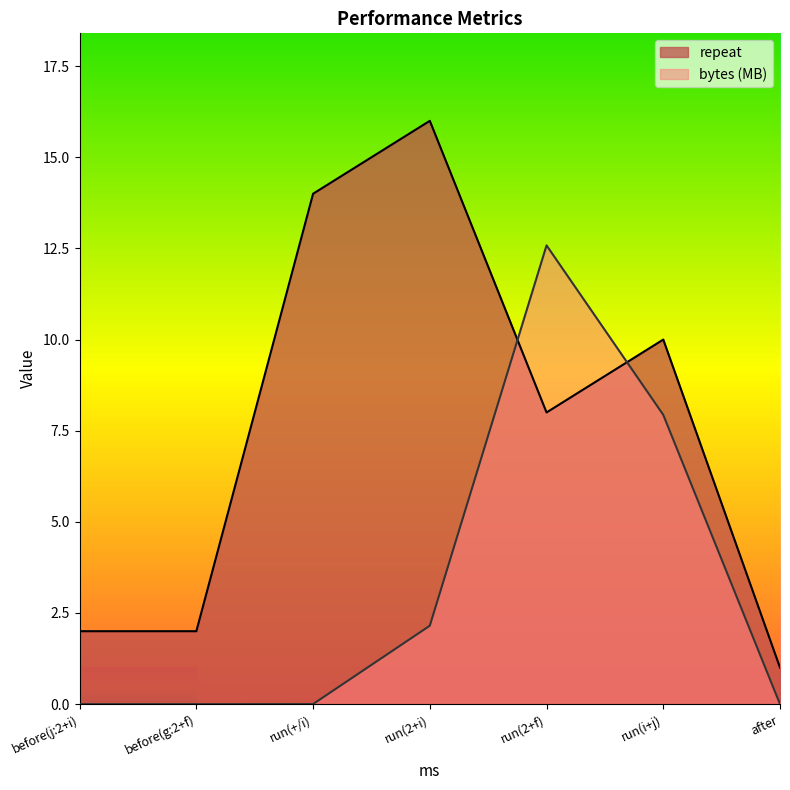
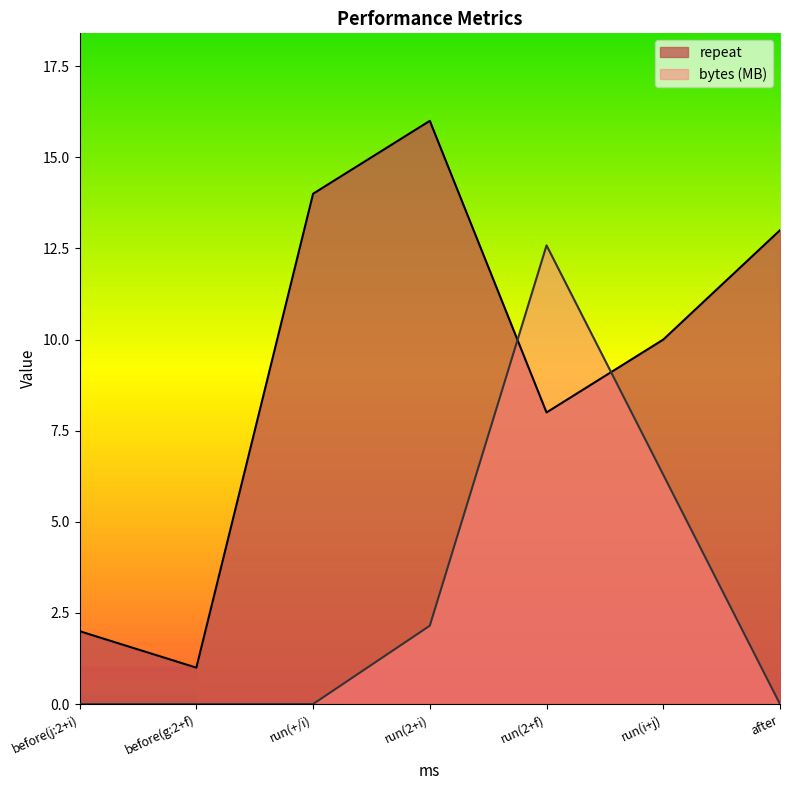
repeat, before(g:2+f): 2 -> 1
bytes (MB), run(i+j): 7.9 -> 6.3
repeat, after: 1 -> 13
